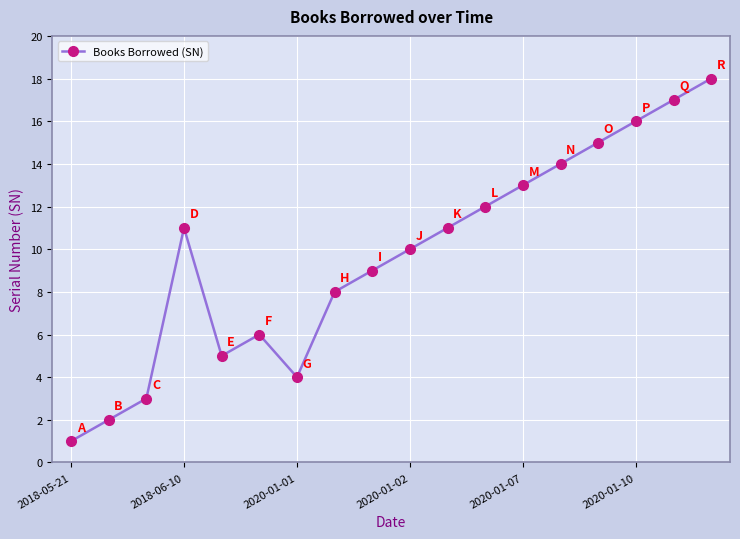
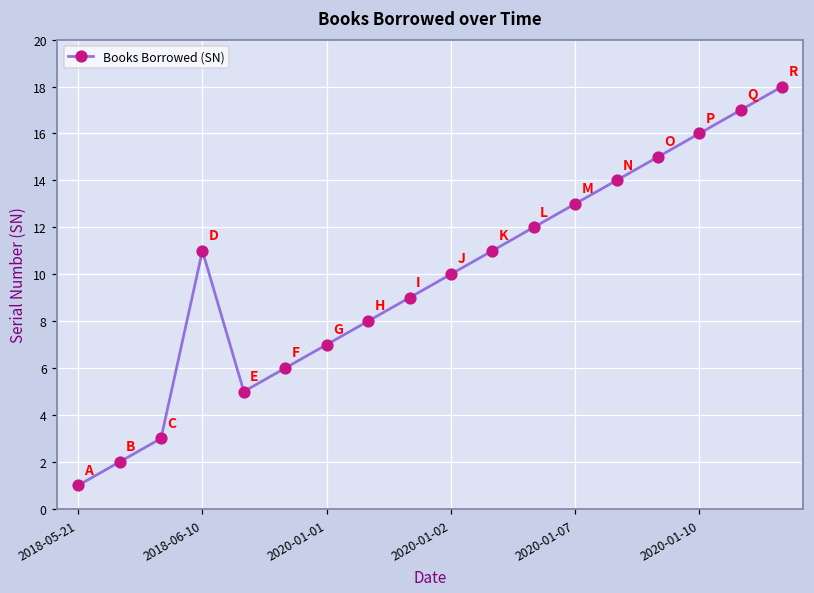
2020-01-01: 4 -> 7
